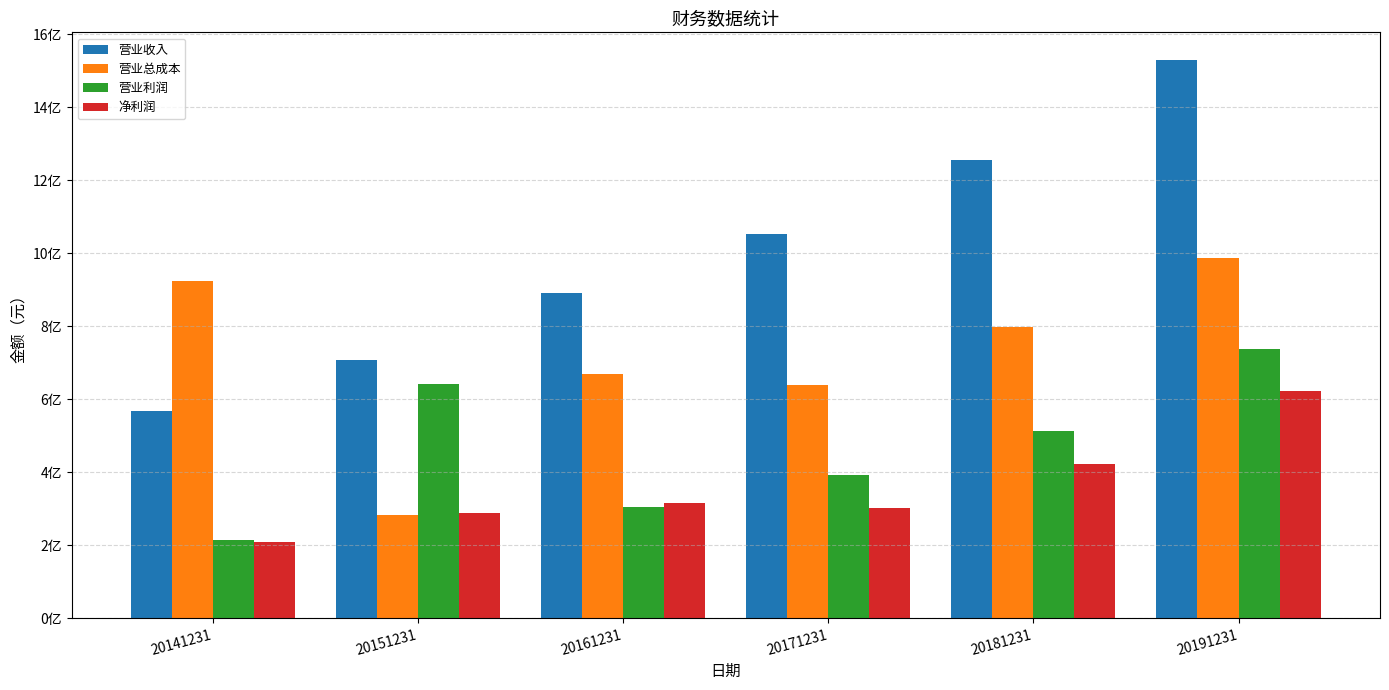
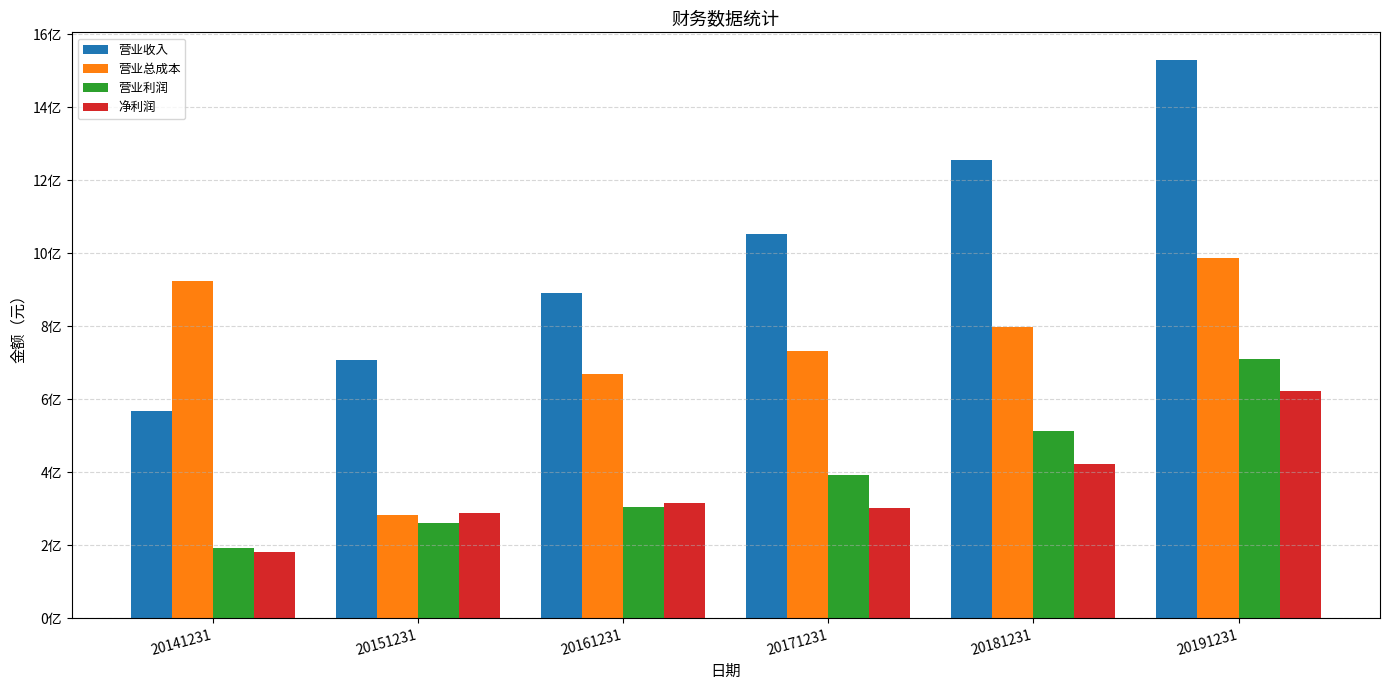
营业利润, 20141231: 2.1亿 -> 1.9亿
净利润, 20141231: 2.1亿 -> 1.8亿
营业利润, 20151231: 6.4亿 -> 2.6亿
营业总成本, 20171231: 6.4亿 -> 7.3亿
营业利润, 20191231: 7.4亿 -> 7.1亿
